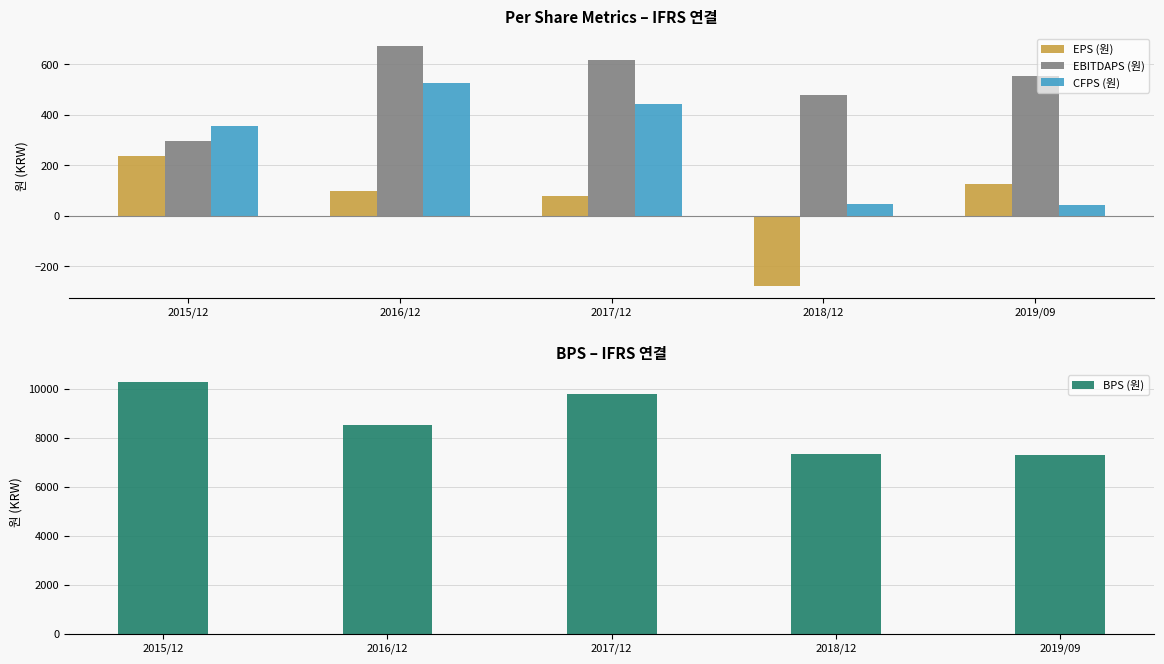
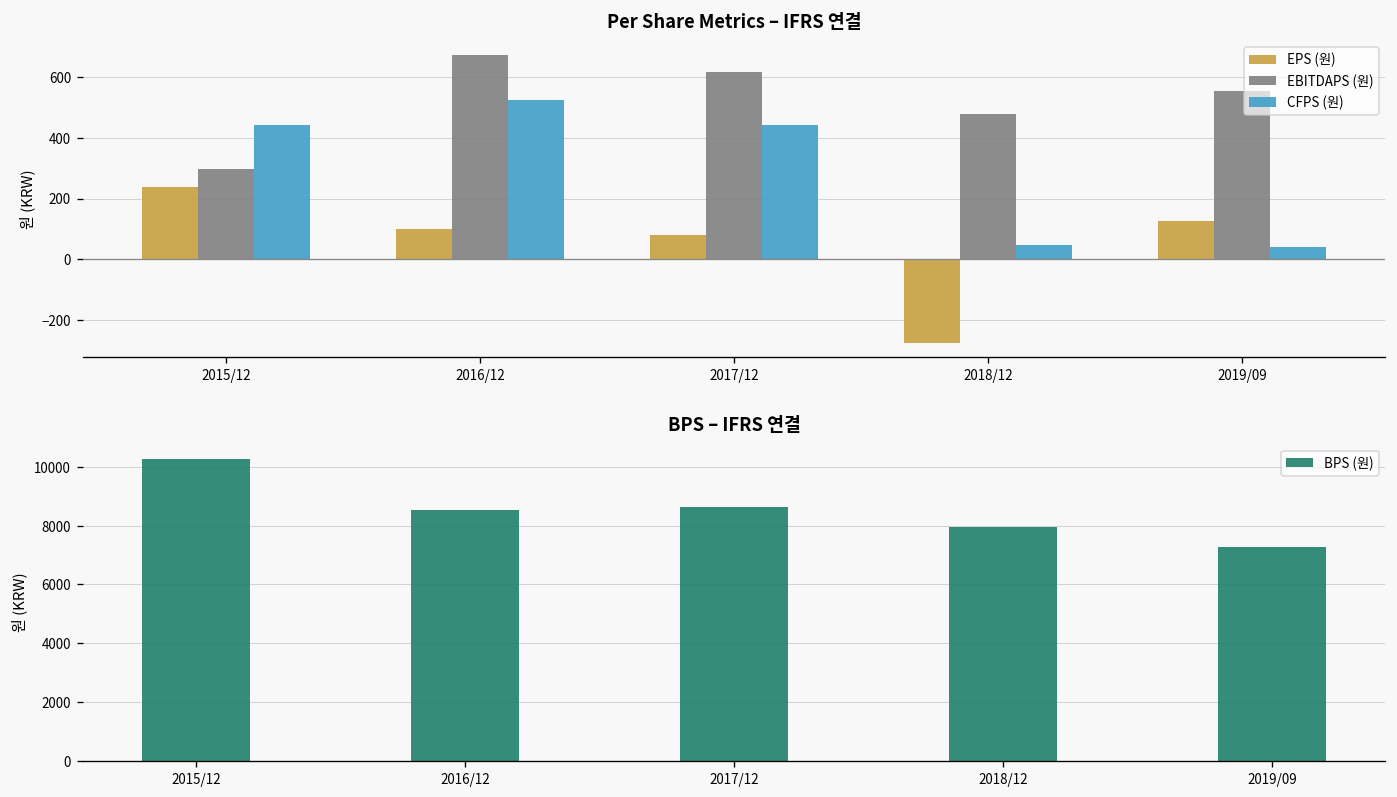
Per Share Metrics – IFRS 연결, CFPS (원), 2015/12: 360 -> 440
BPS – IFRS 연결, 2017/12: 9800 -> 8600
BPS – IFRS 연결, 2018/12: 7400 -> 8000
